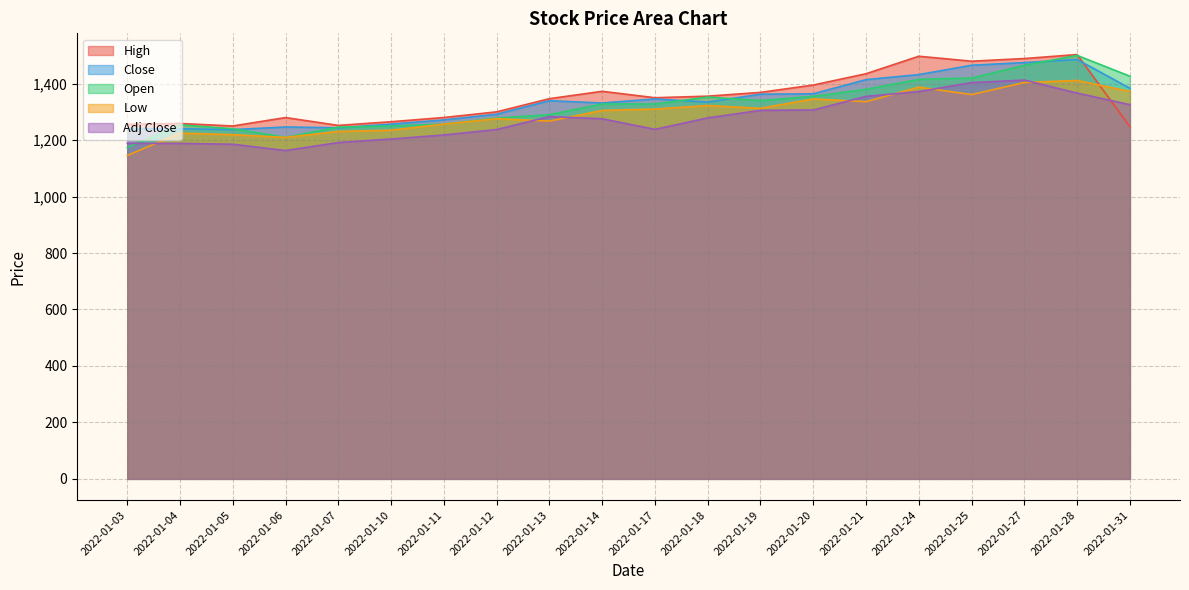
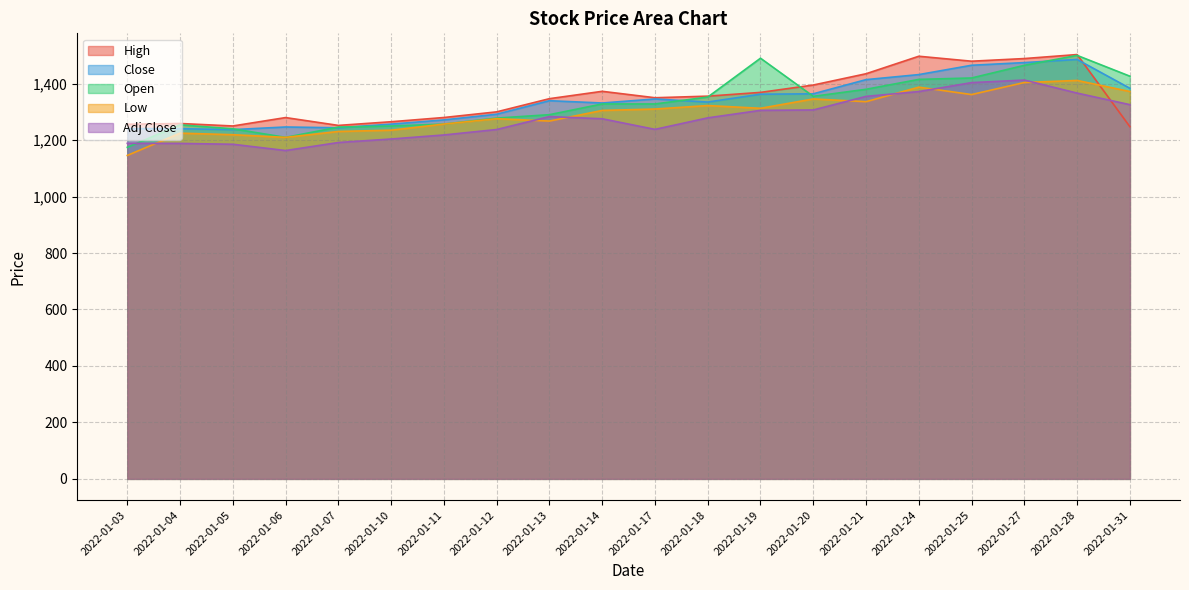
Open, 2022-01-19: 1,340 -> 1,490
